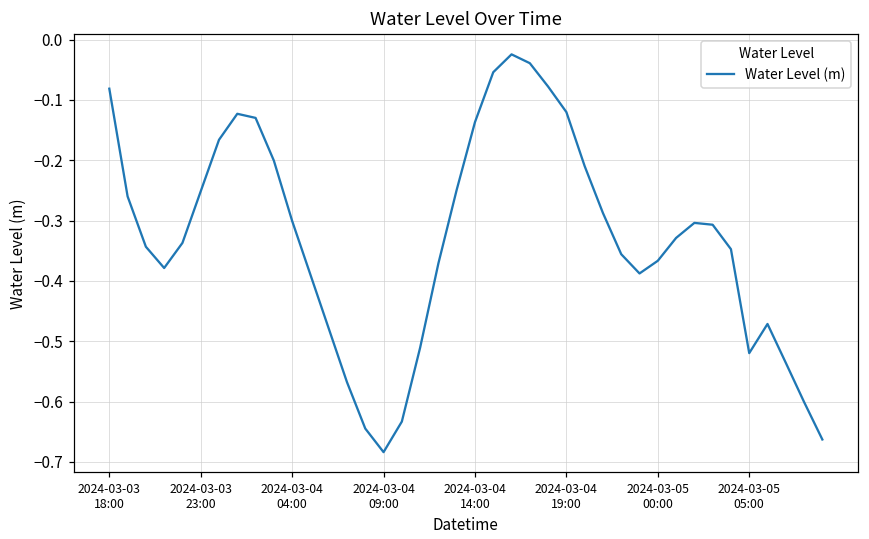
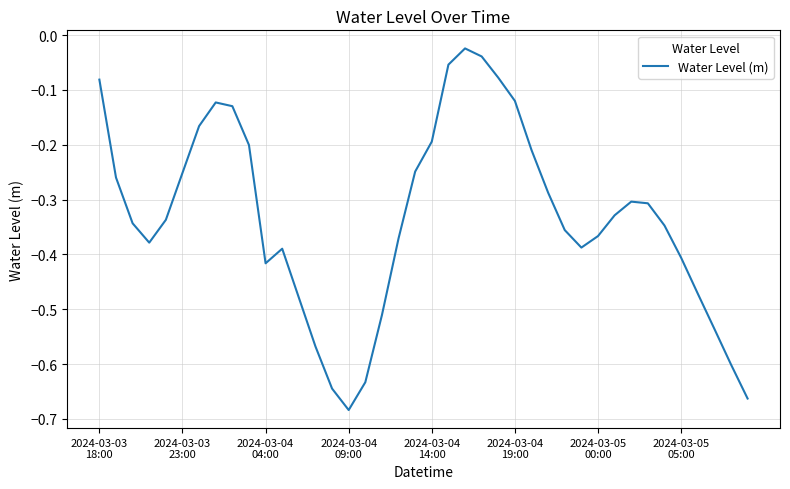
2024-03-04 04:00: -0.30 -> -0.42
2024-03-04 14:00: -0.14 -> -0.19
2024-03-05 05:00: -0.52 -> -0.41
